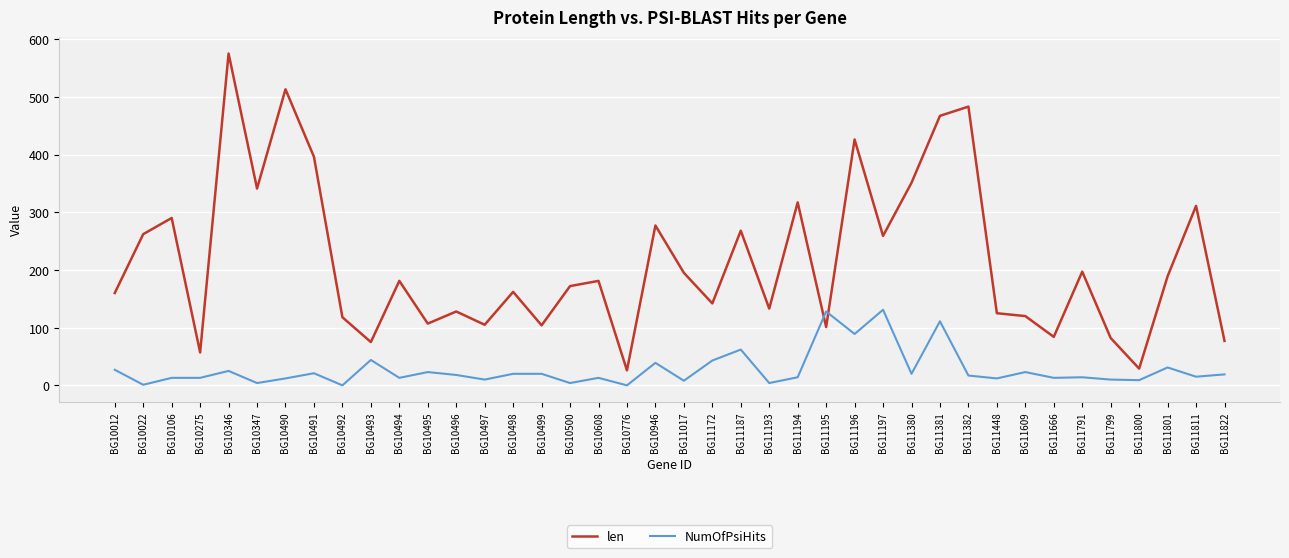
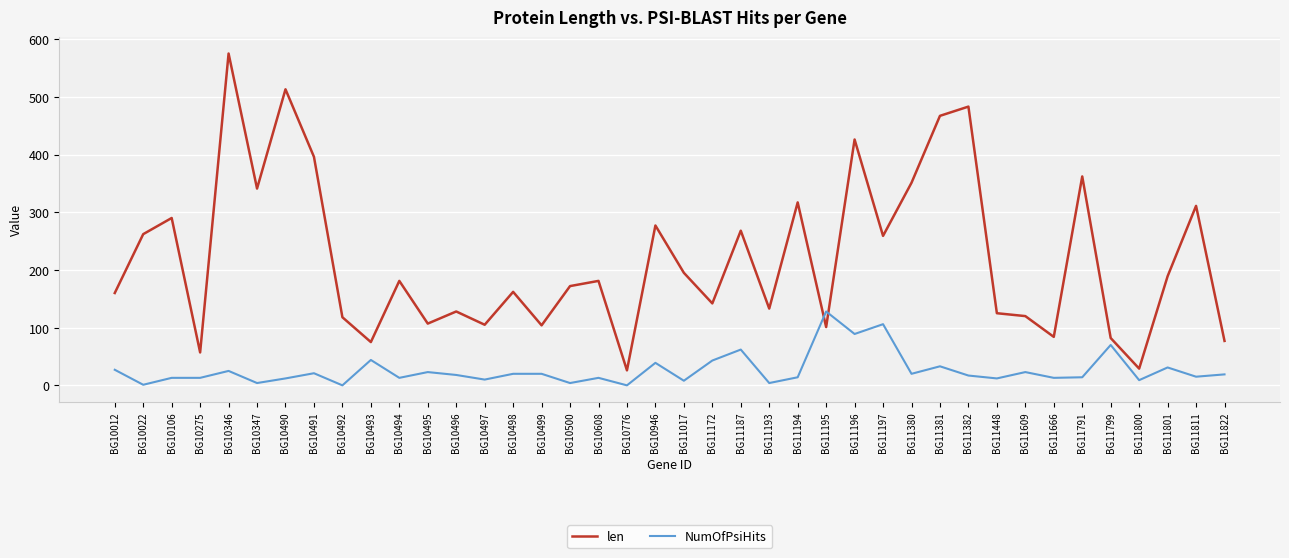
NumOfPsiHits, BG11197: 130 -> 110
NumOfPsiHits, BG11381: 110 -> 30
len, BG11791: 200 -> 360
NumOfPsiHits, BG11799: 10 -> 70
